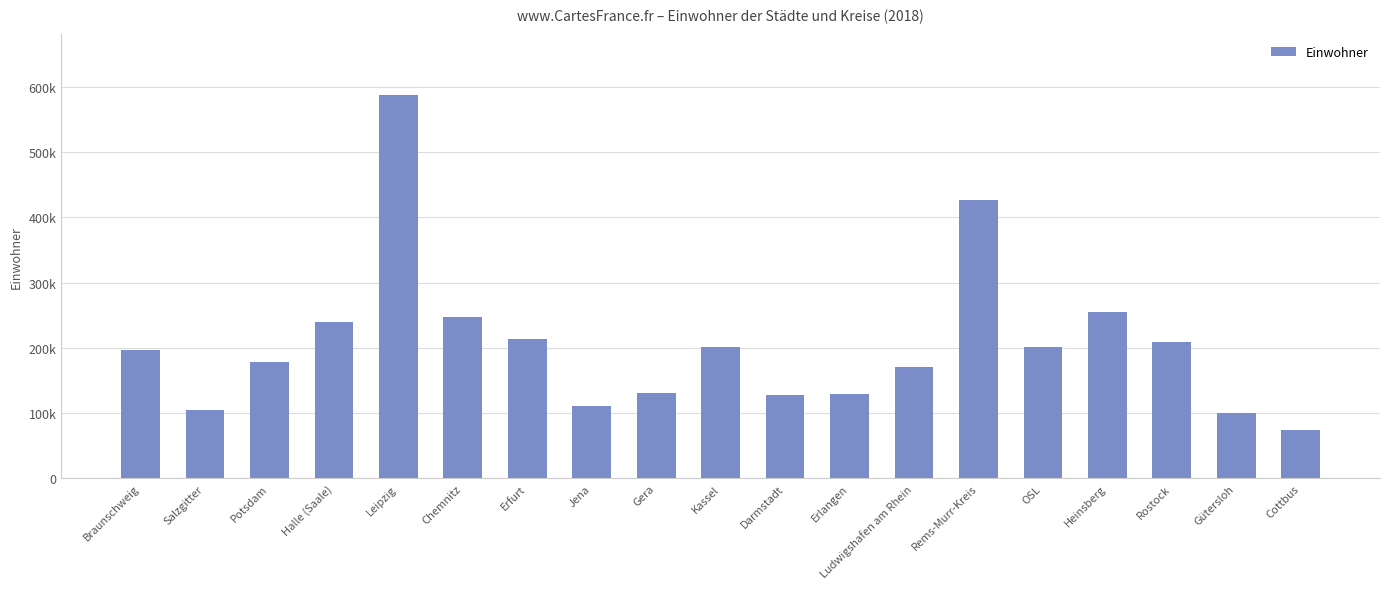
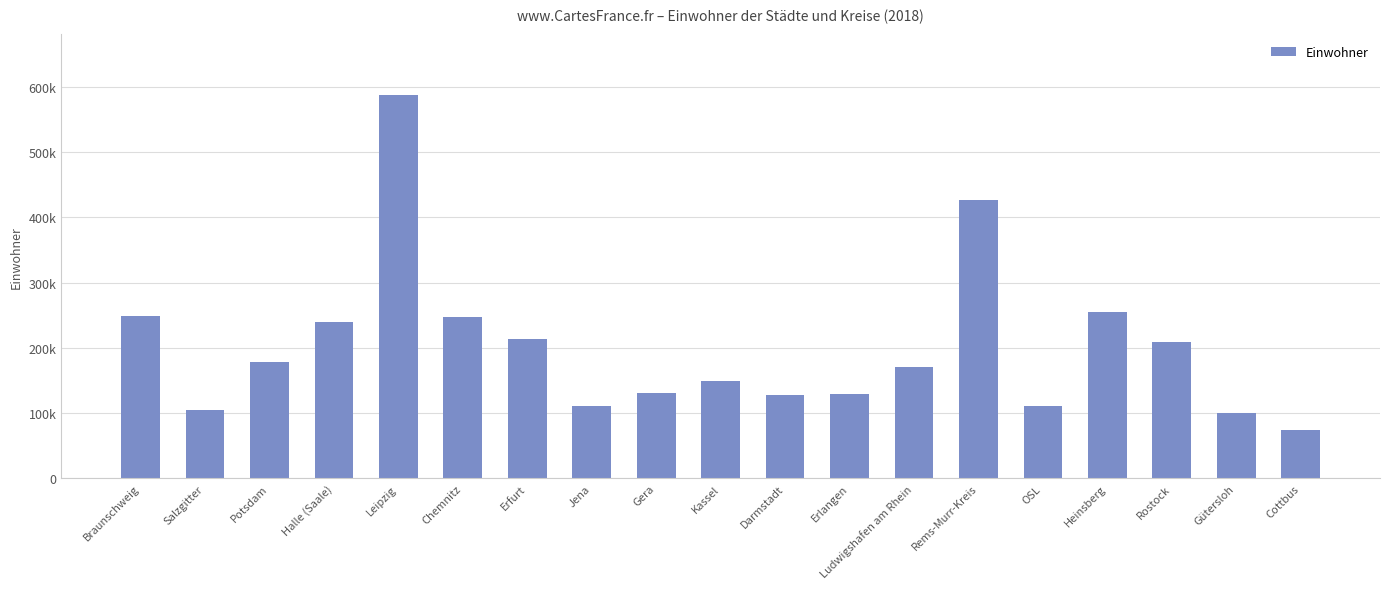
Braunschweig: 200000 -> 250000
Kassel: 200000 -> 150000
OSL: 200000 -> 110000
